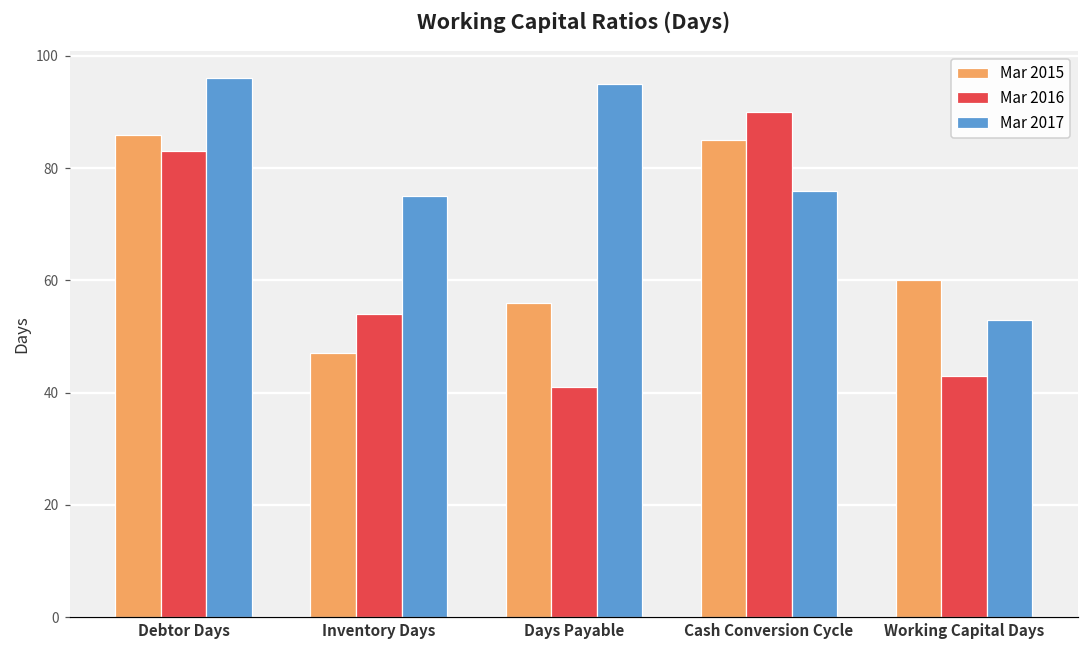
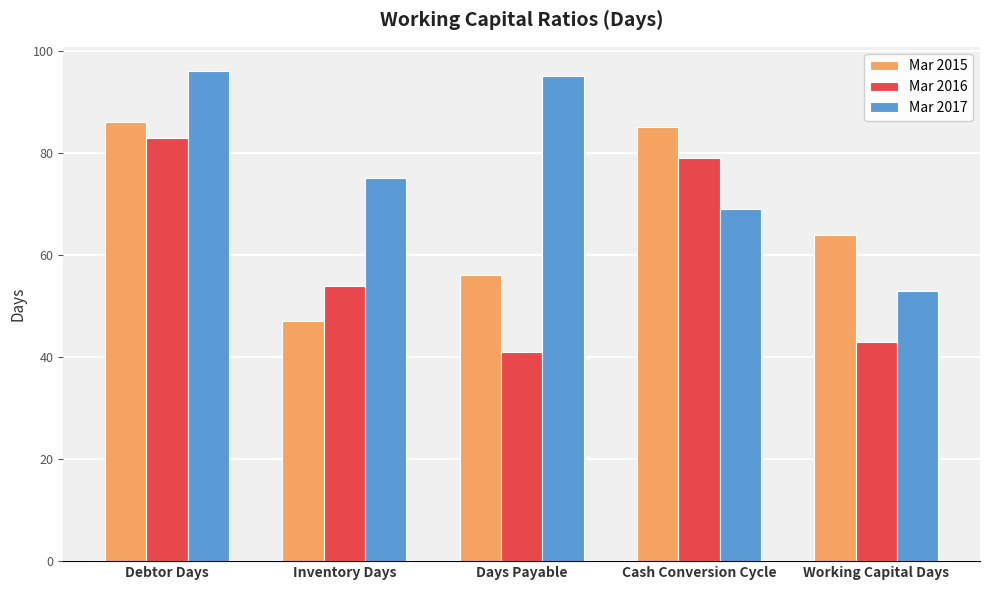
Mar 2016, Cash Conversion Cycle: 90 -> 79
Mar 2017, Cash Conversion Cycle: 76 -> 69
Mar 2015, Working Capital Days: 60 -> 64
